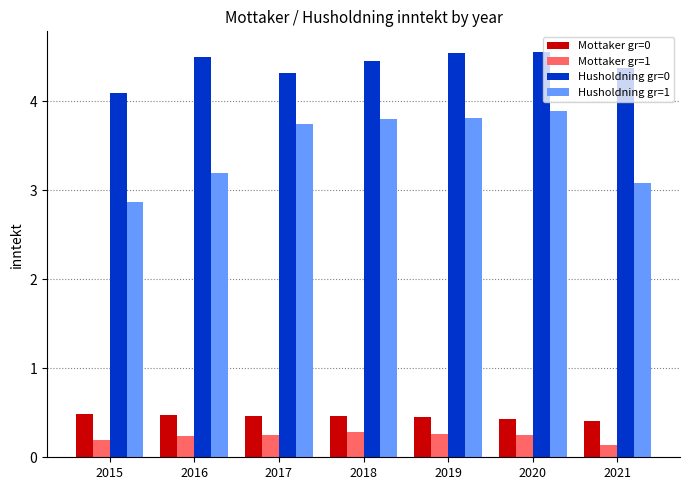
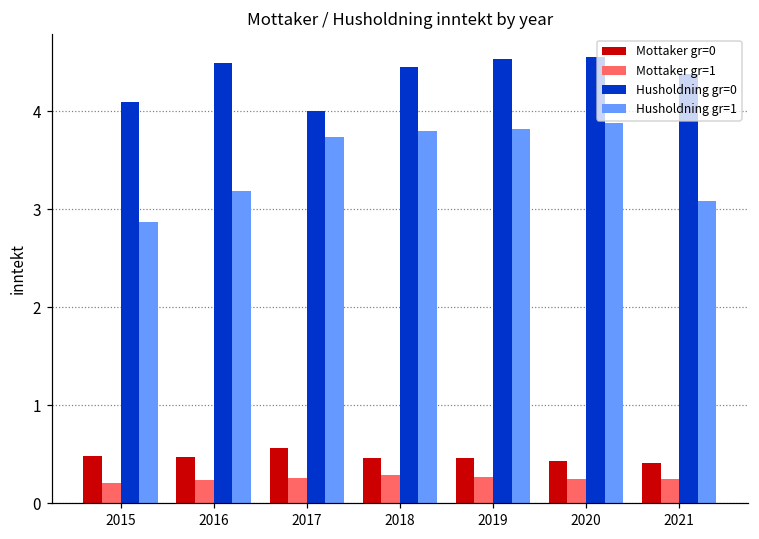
Mottaker gr=0, 2017: 0.5 -> 0.6
Husholdning gr=0, 2017: 4.3 -> 4.0
Mottaker gr=1, 2021: 0.1 -> 0.2
